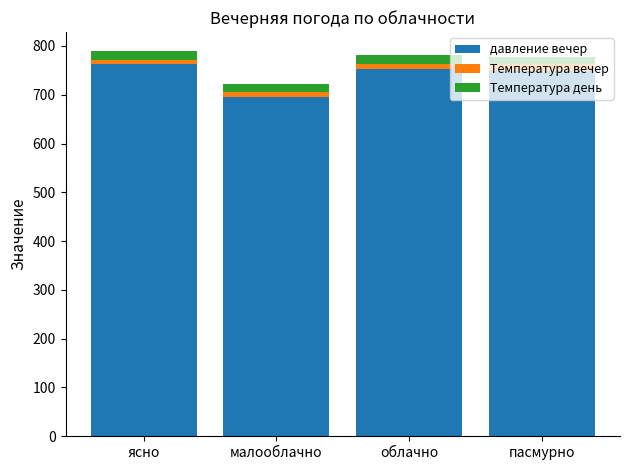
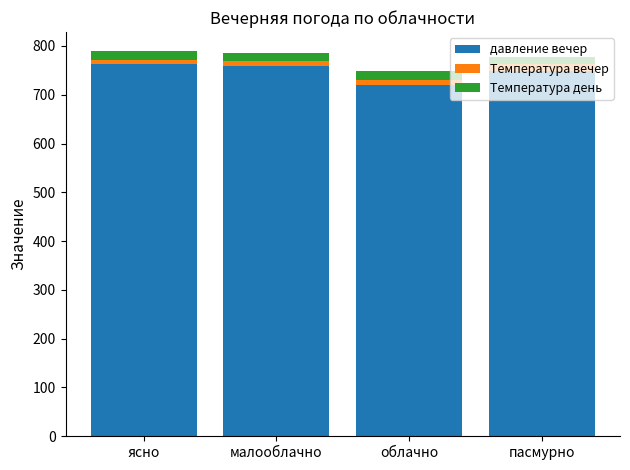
давление вечер, малооблачно: 700 -> 760
давление вечер, облачно: 750 -> 720
